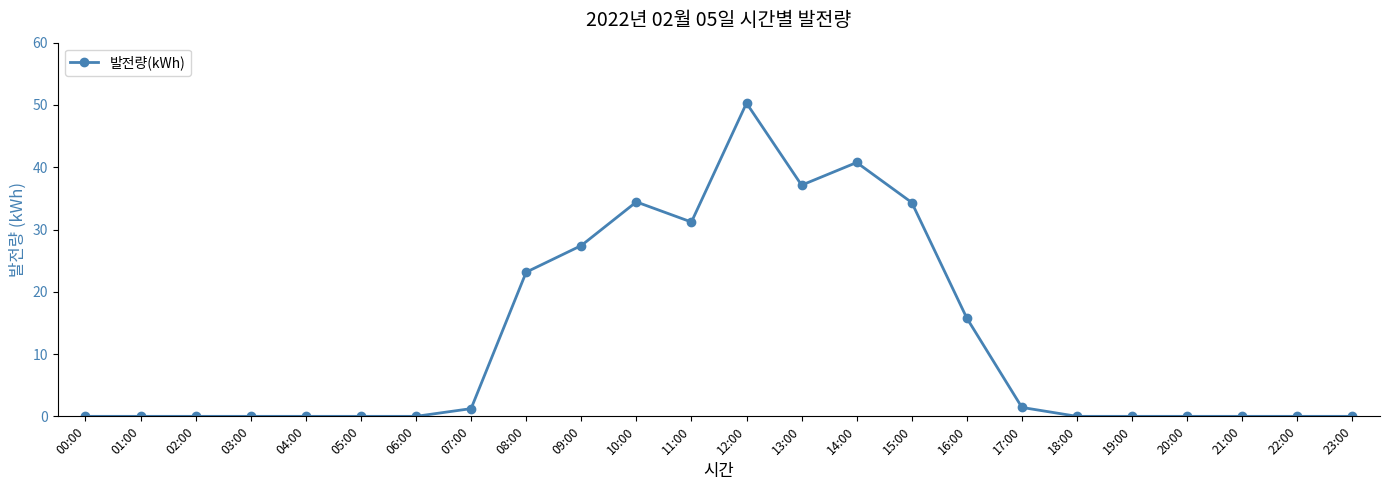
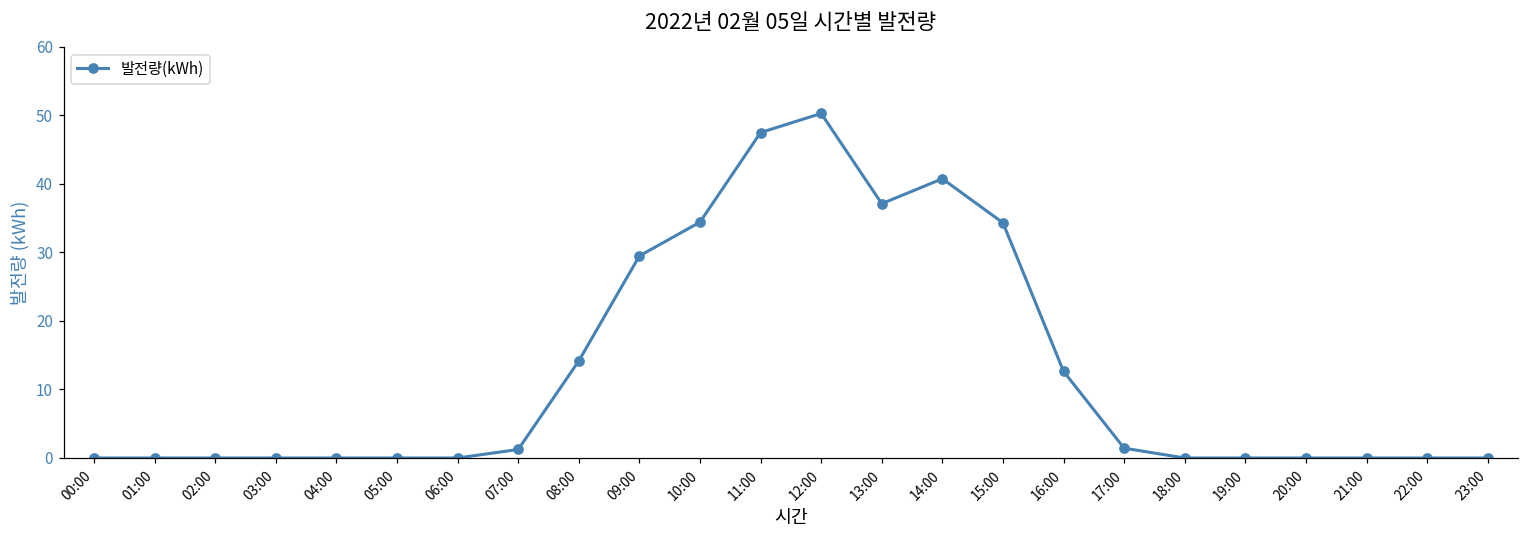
08:00: 23 -> 14
09:00: 27 -> 29
11:00: 31 -> 48
16:00: 16 -> 13
